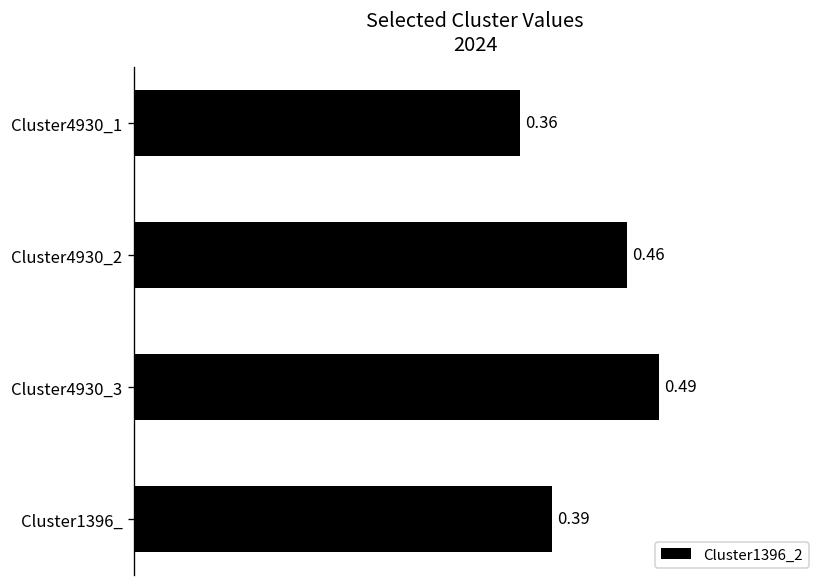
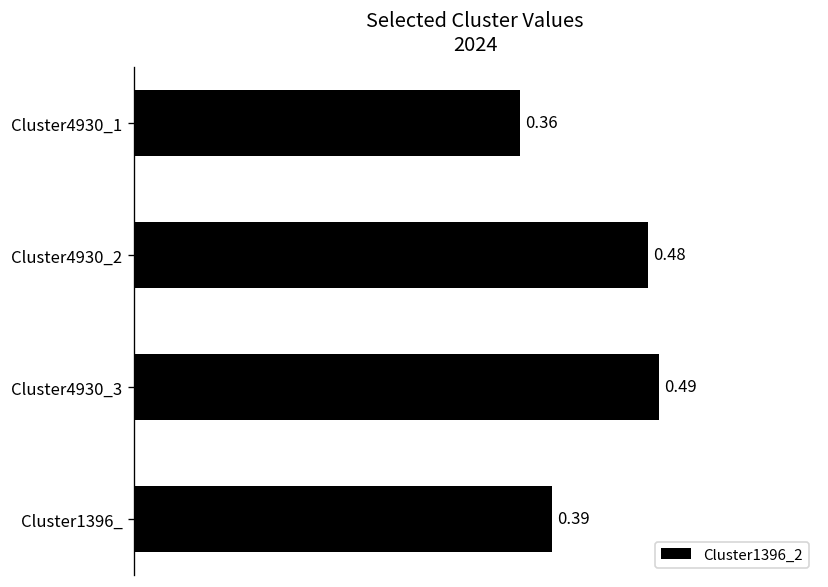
Cluster4930_2: 0.46 -> 0.48
